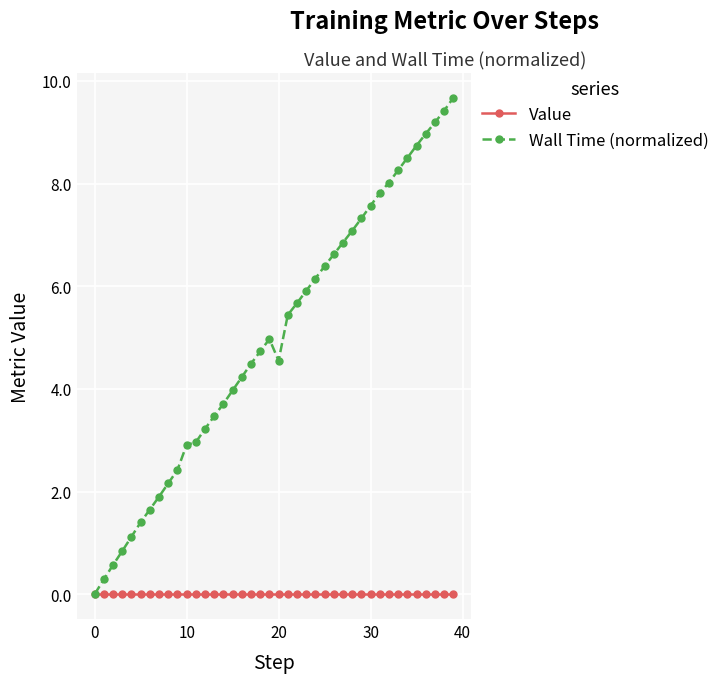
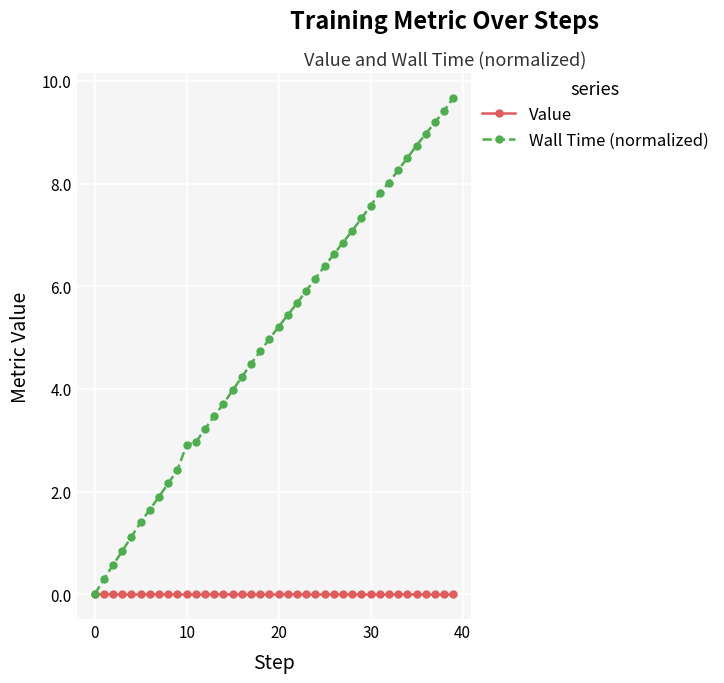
Wall Time (normalized), 20: 4.6 -> 5.2
